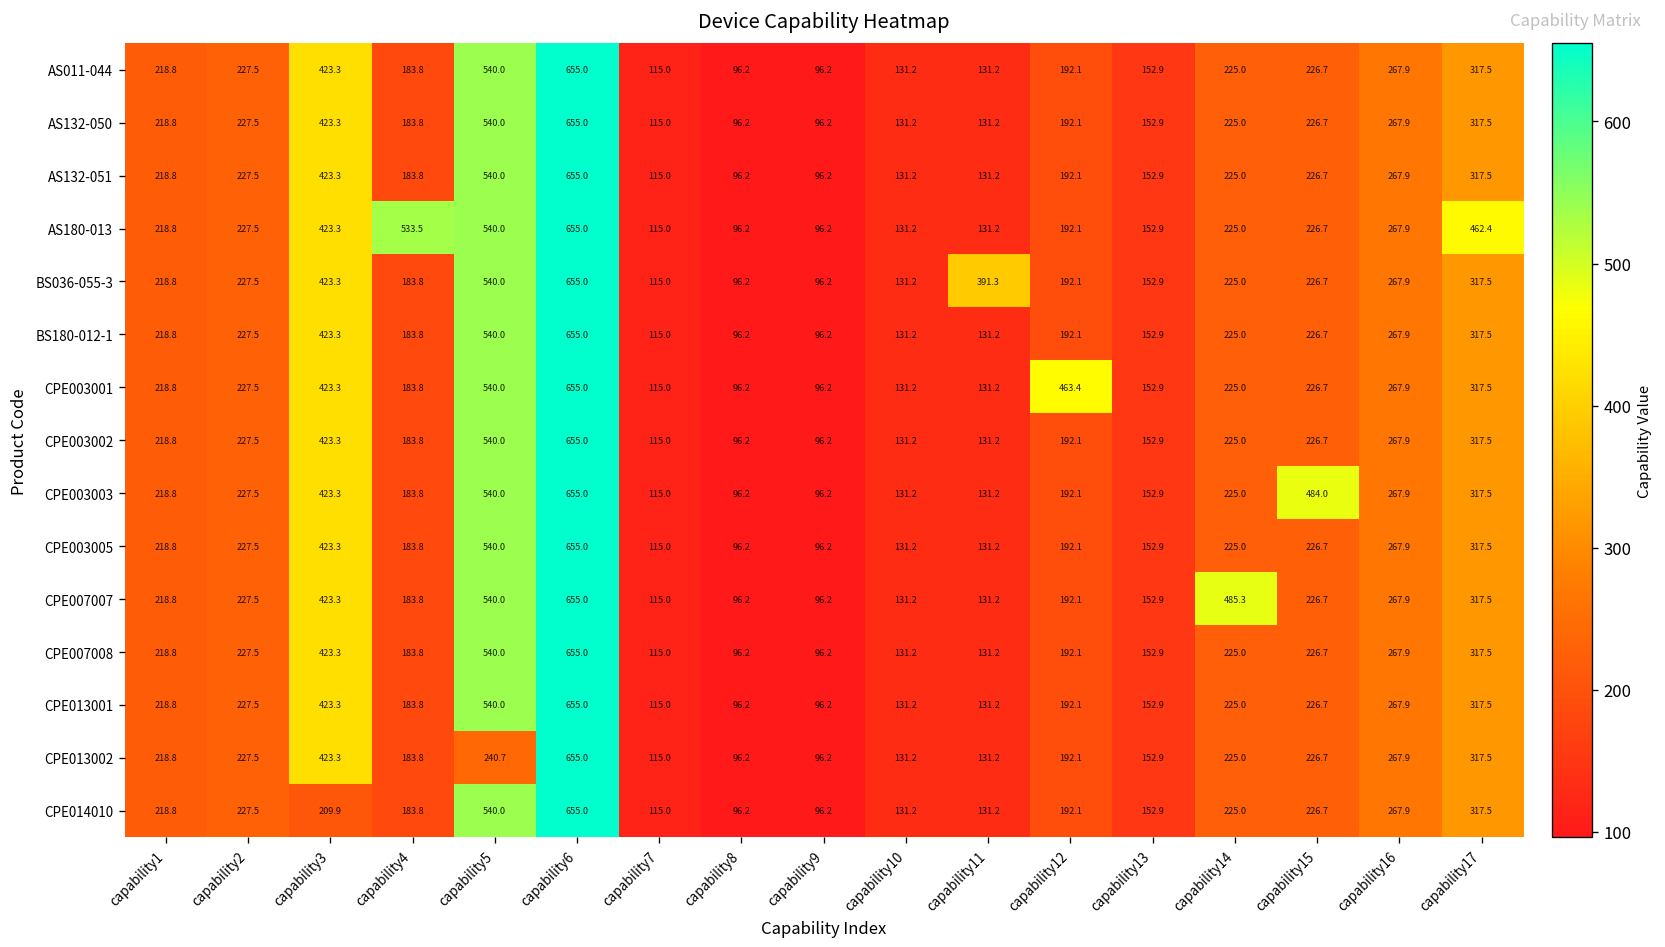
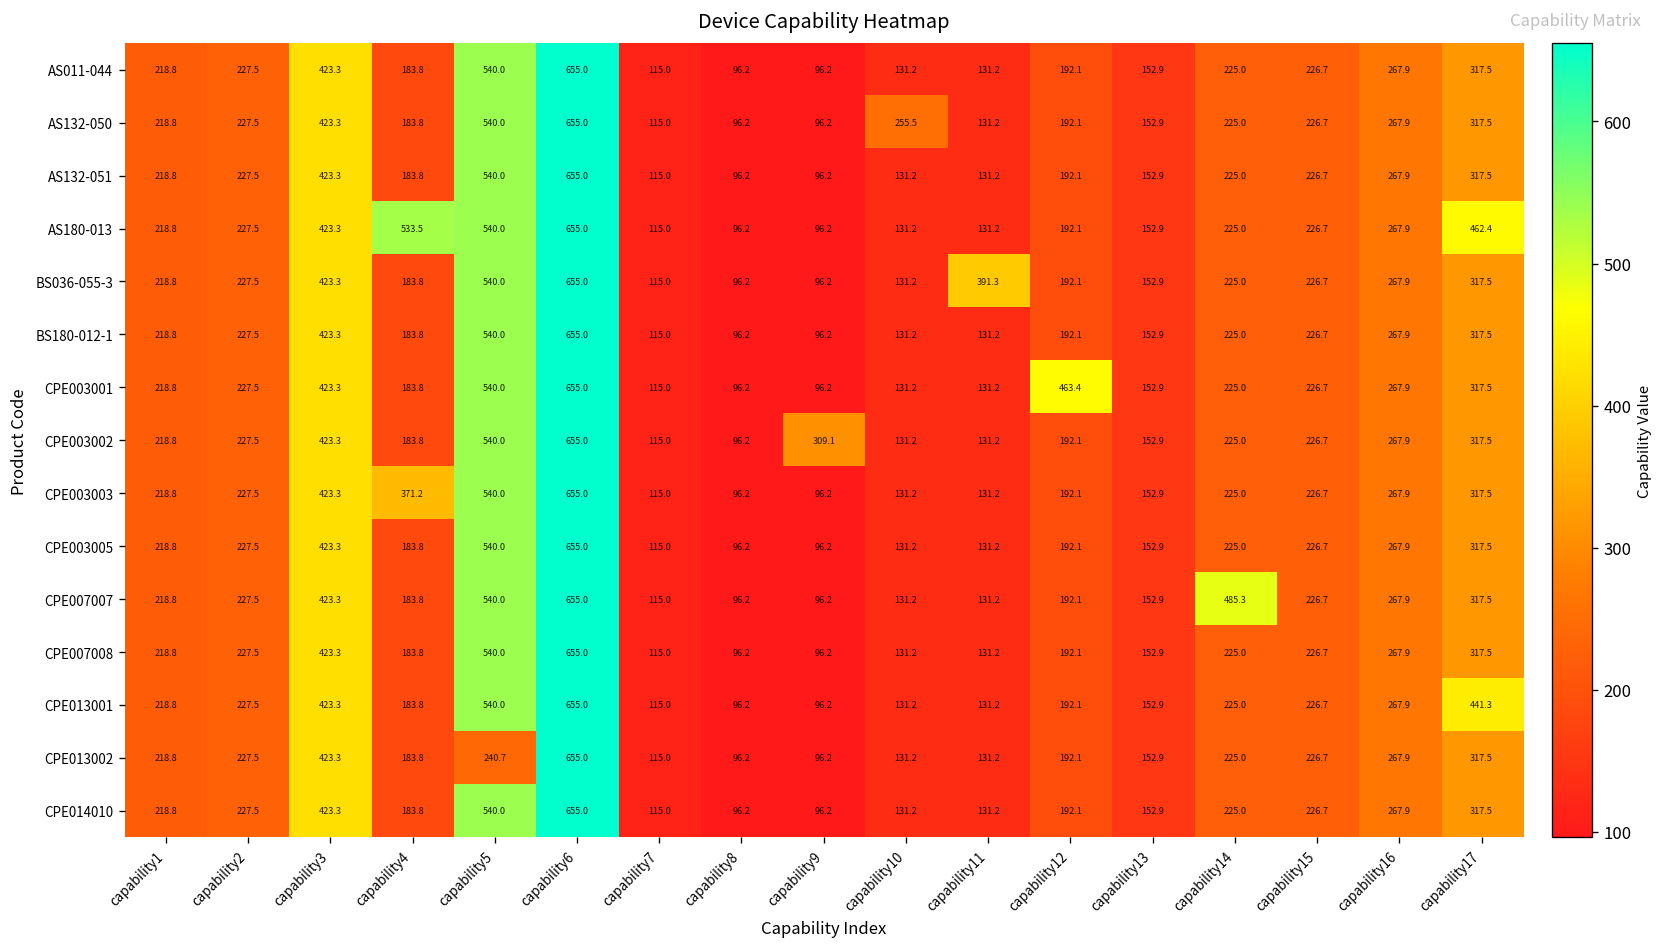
AS132-050, capability10: 131.2 -> 255.5
CPE003002, capability9: 96.2 -> 309.1
CPE003003, capability4: 183.8 -> 371.2
CPE003003, capability15: 484.0 -> 226.7
CPE013001, capability17: 317.5 -> 441.3
CPE014010, capability3: 209.9 -> 423.3
